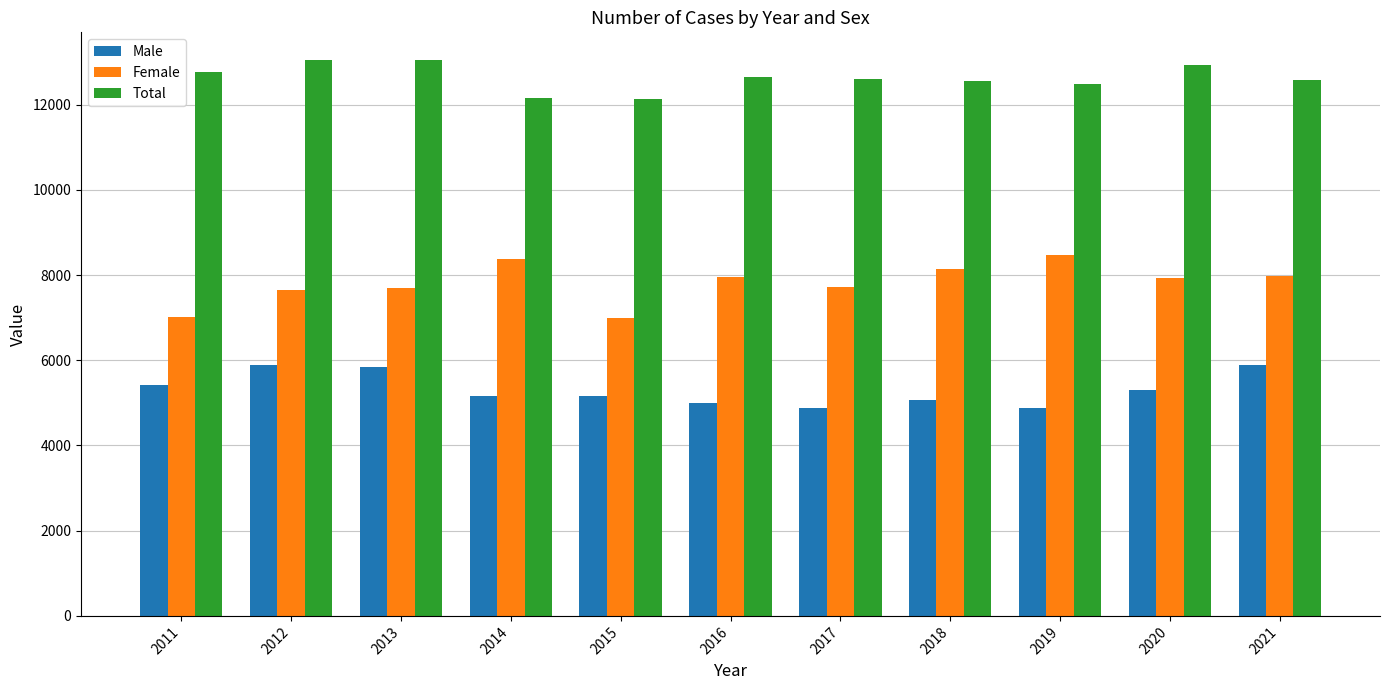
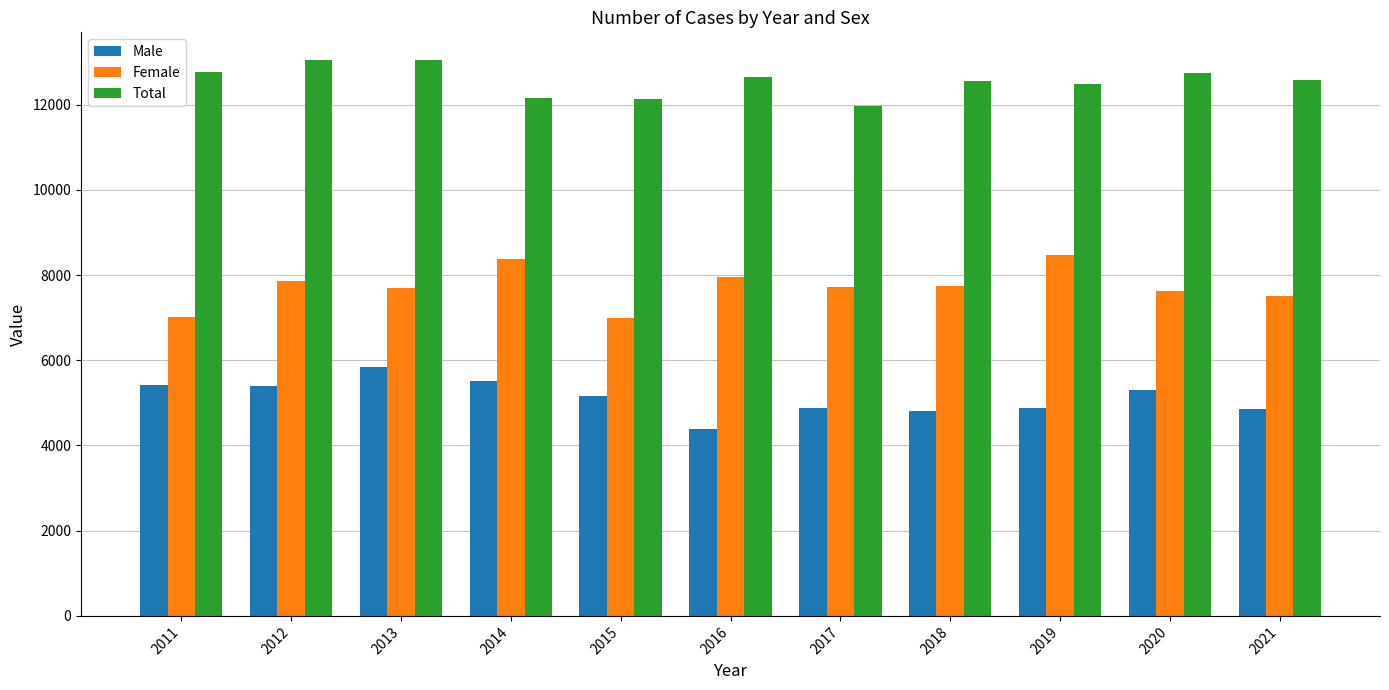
Male, 2012: 5900 -> 5400
Female, 2012: 7600 -> 7900
Male, 2014: 5200 -> 5500
Male, 2016: 5000 -> 4400
Total, 2017: 12600 -> 12000
Male, 2018: 5100 -> 4800
Female, 2018: 8100 -> 7700
Female, 2020: 7900 -> 7600
Total, 2020: 12900 -> 12700
Male, 2021: 5900 -> 4900
Female, 2021: 8000 -> 7500
